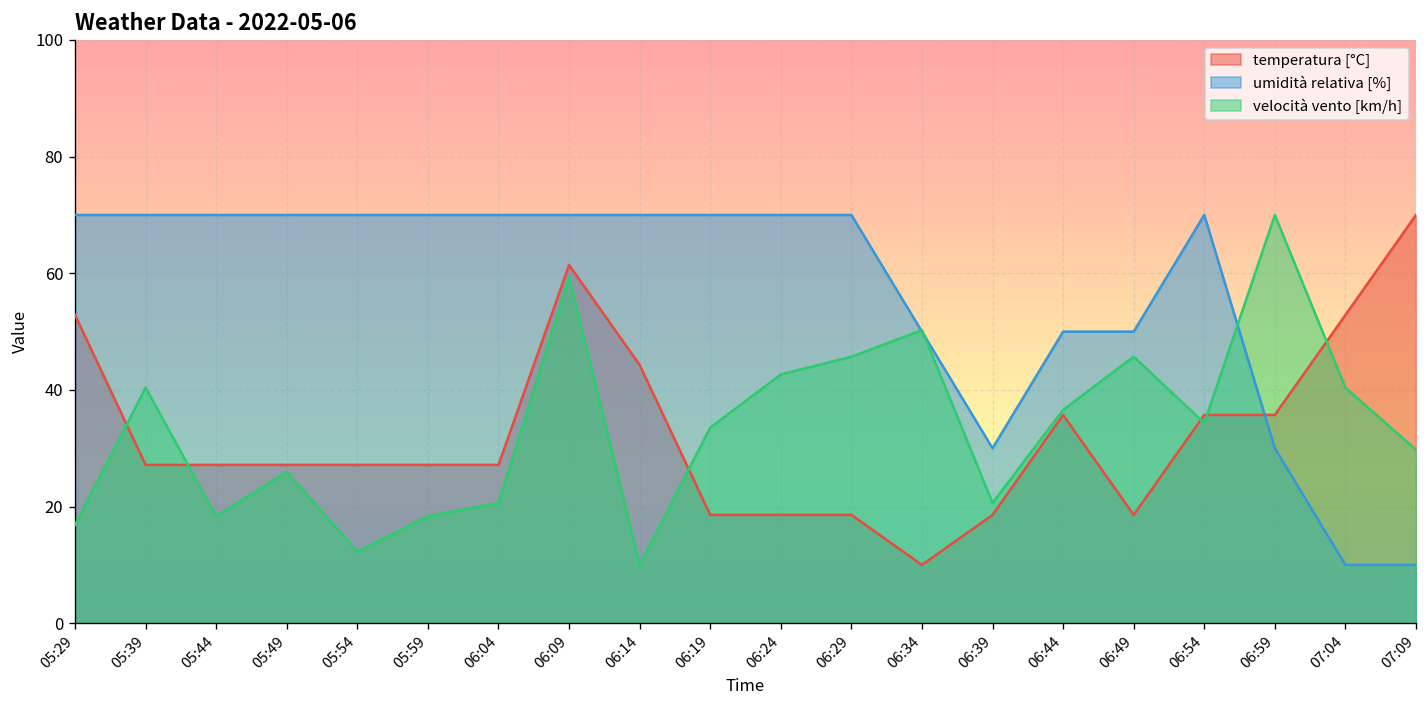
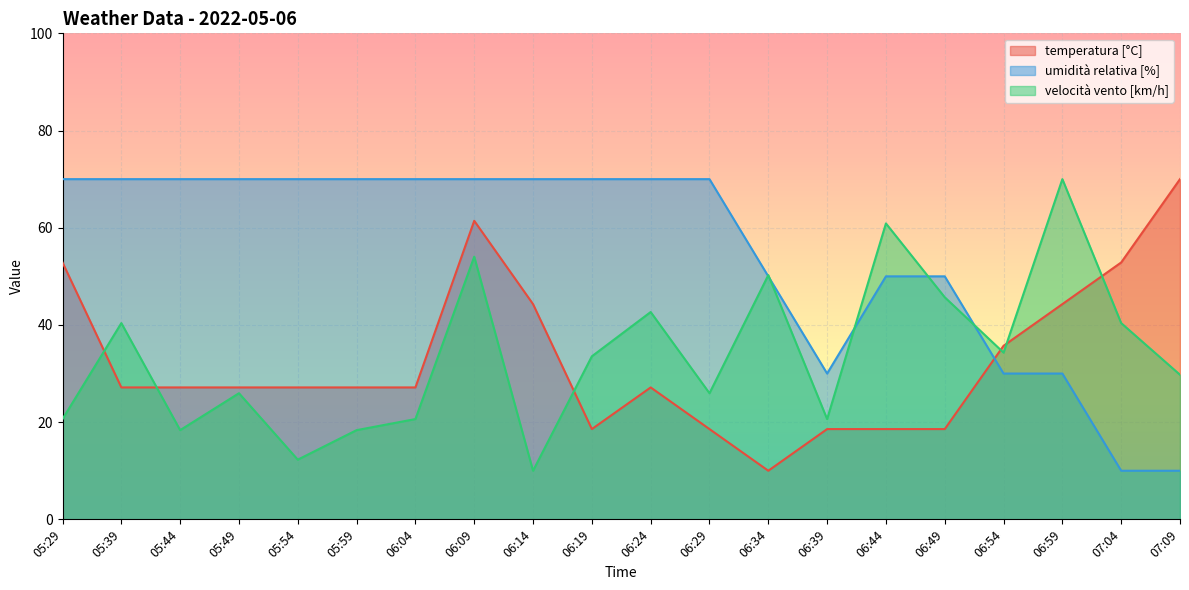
velocità vento [km/h], 05:29: 17 -> 21
velocità vento [km/h], 06:09: 59 -> 54
temperatura [°C], 06:24: 19 -> 27
velocità vento [km/h], 06:29: 46 -> 26
temperatura [°C], 06:44: 36 -> 19
velocità vento [km/h], 06:44: 37 -> 61
umidità relativa [%], 06:54: 70 -> 30
temperatura [°C], 06:59: 36 -> 44
